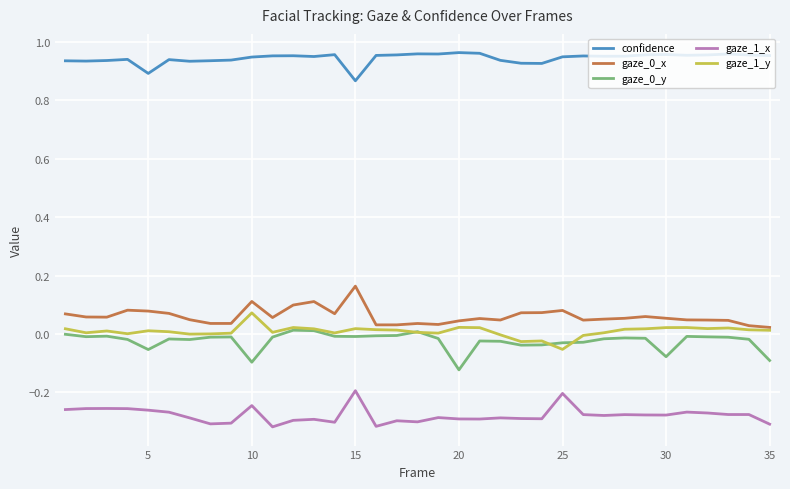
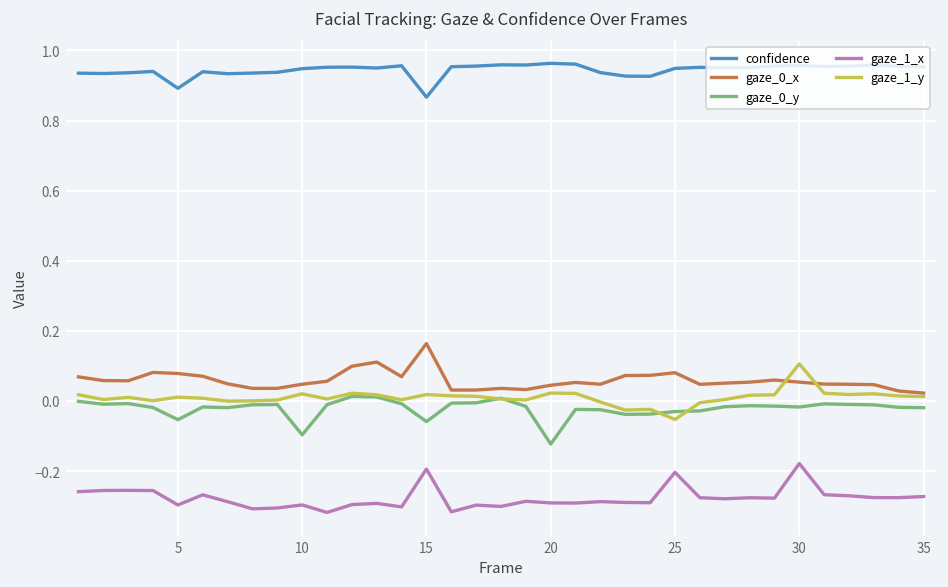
gaze_1_x, 5: -0.26 -> -0.30
gaze_0_x, 10: 0.11 -> 0.05
gaze_1_x, 10: -0.25 -> -0.30
gaze_1_y, 10: 0.07 -> 0.02
gaze_0_y, 15: -0.01 -> -0.06
gaze_0_y, 30: -0.08 -> -0.02
gaze_1_x, 30: -0.28 -> -0.18
gaze_1_y, 30: 0.02 -> 0.11
gaze_0_y, 35: -0.09 -> -0.02
gaze_1_x, 35: -0.31 -> -0.27
